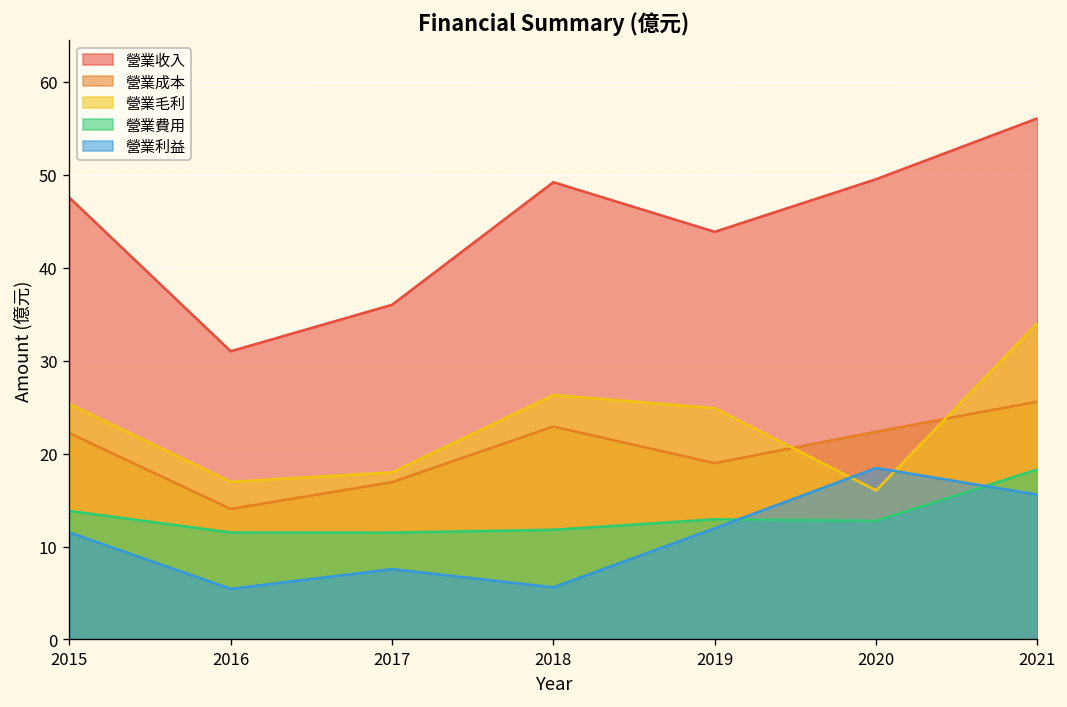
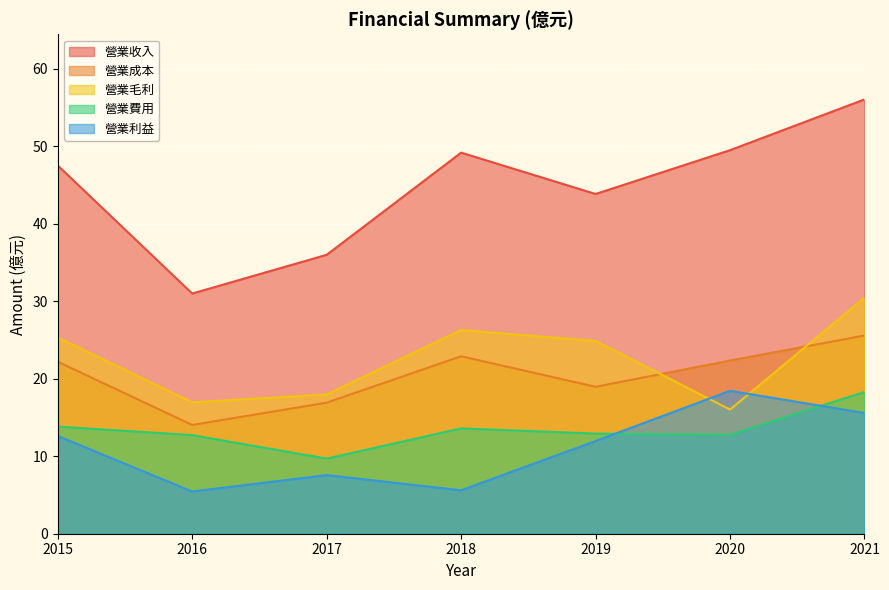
營業利益, 2015: 12 -> 13
營業費用, 2016: 12 -> 13
營業費用, 2017: 12 -> 10
營業費用, 2018: 12 -> 14
營業毛利, 2021: 34 -> 30
